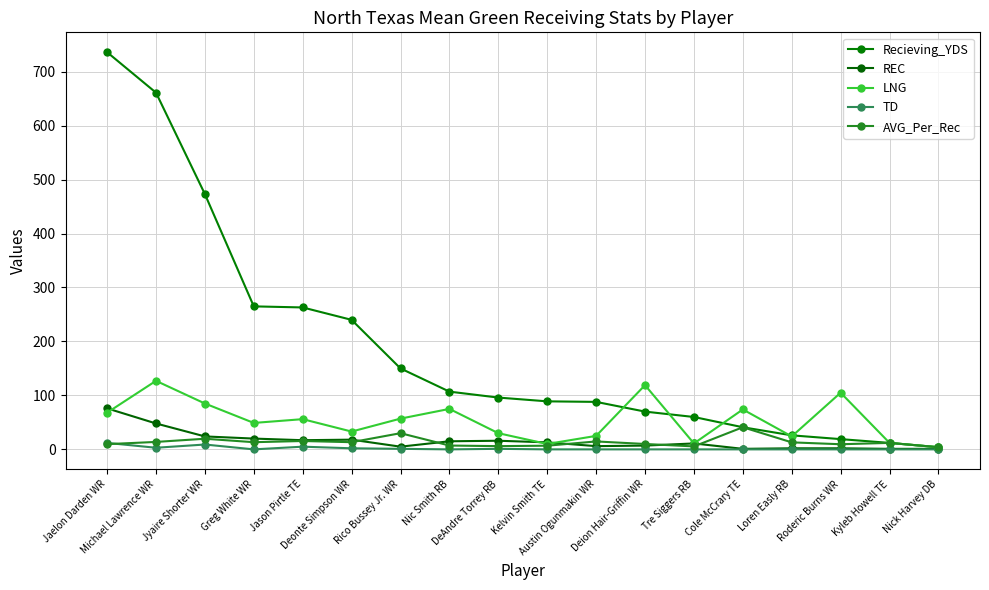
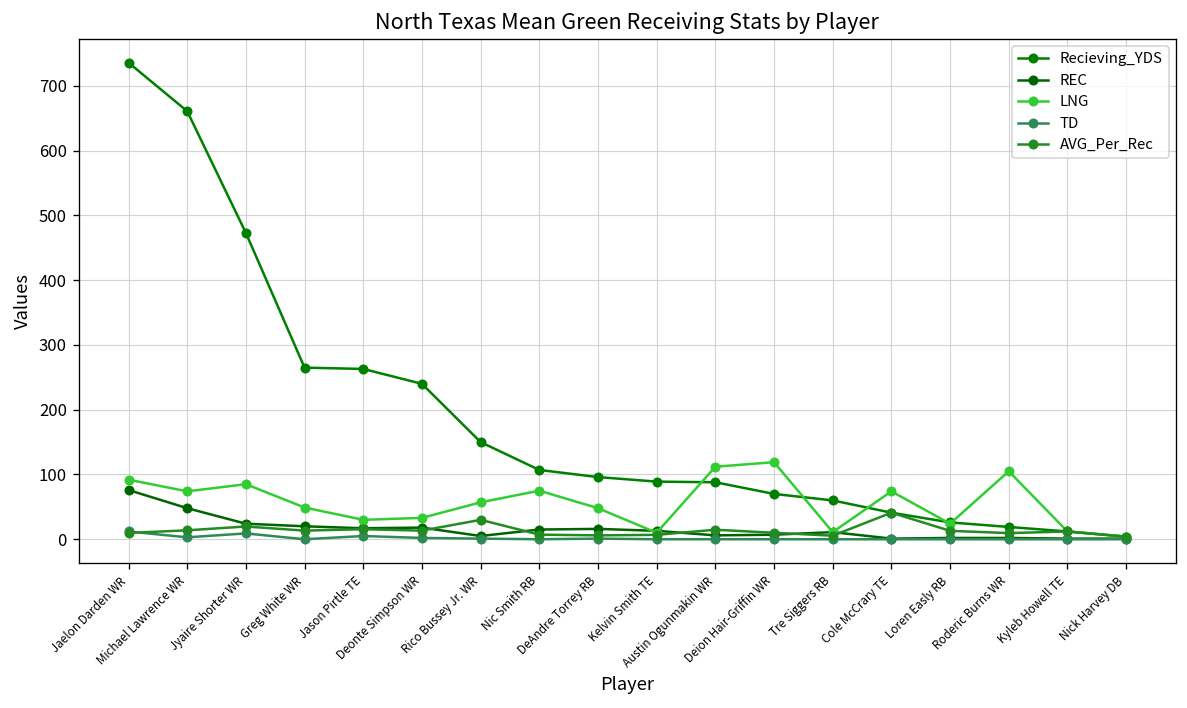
LNG, Jaelon Darden WR: 70 -> 90
LNG, Michael Lawrence WR: 130 -> 70
LNG, Jason Pirtle TE: 60 -> 30
LNG, DeAndre Torrey RB: 30 -> 50
LNG, Austin Ogunmakin WR: 30 -> 110
